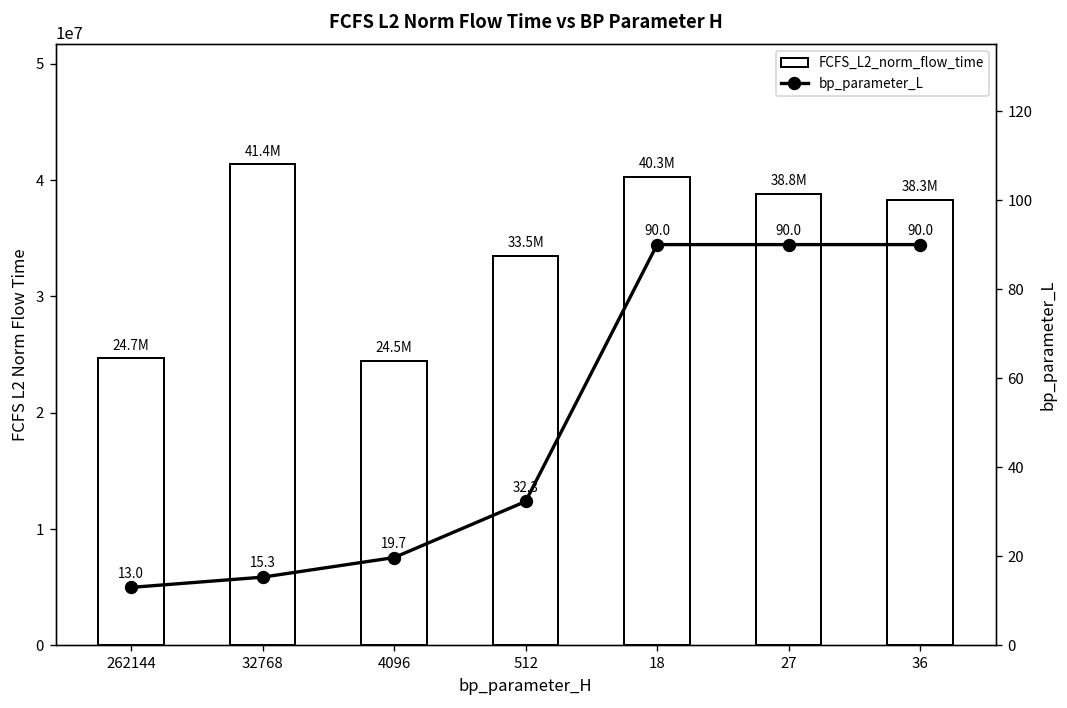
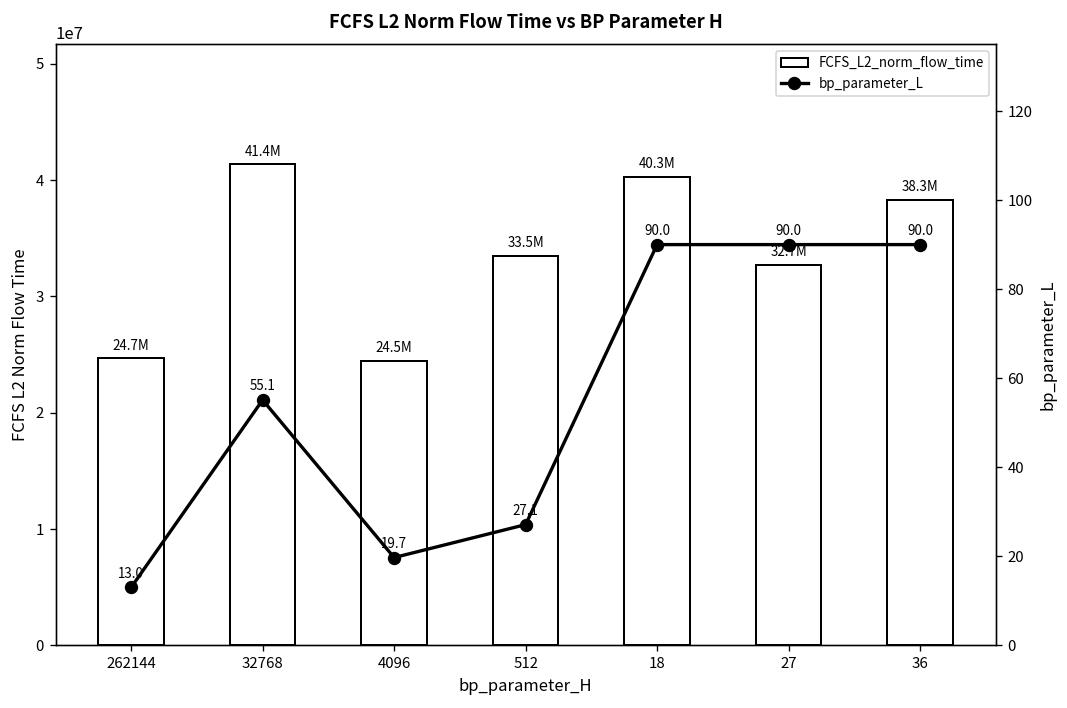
FCFS_L2_norm_flow_time, 27: 38.8M -> 32.7M
bp_parameter_L, 32768: 15.3 -> 55.1
bp_parameter_L, 512: 32.3 -> 27.1
